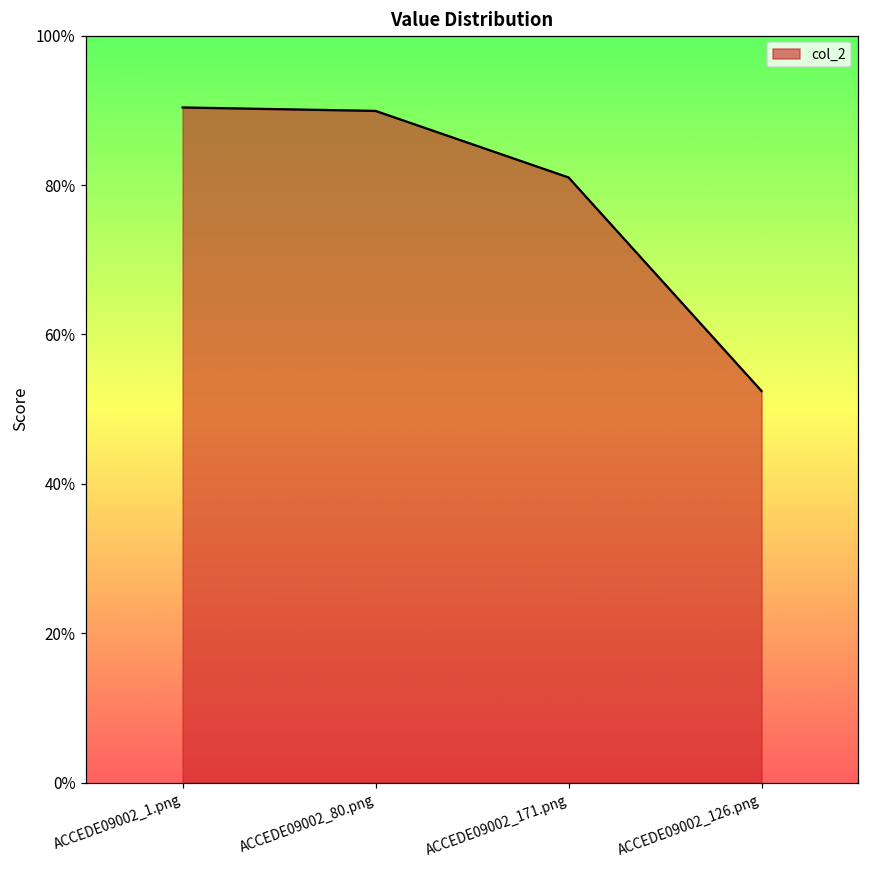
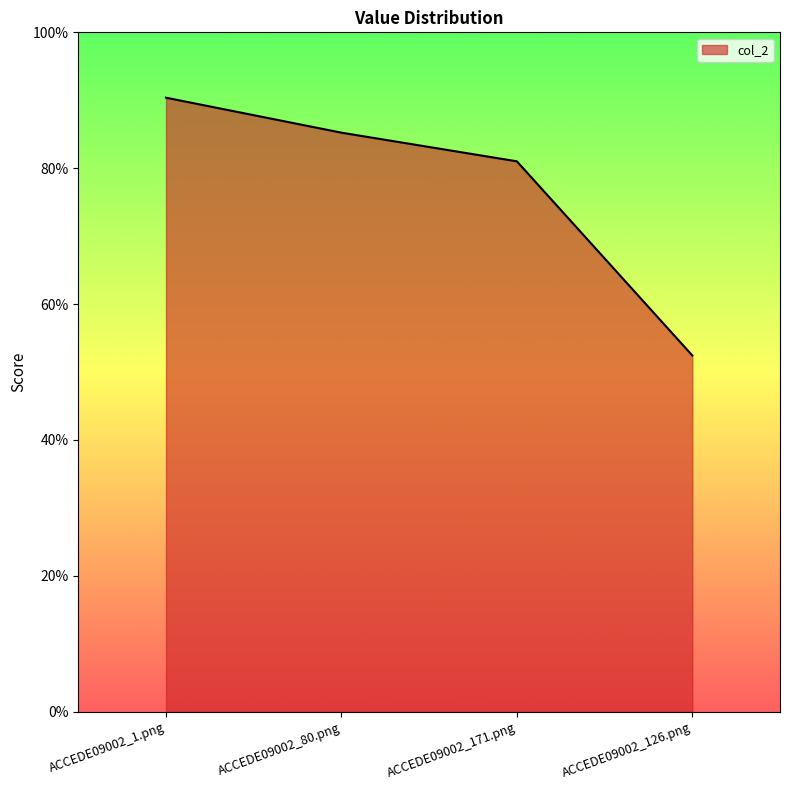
ACCEDE09002_80.png: 90% -> 85%
